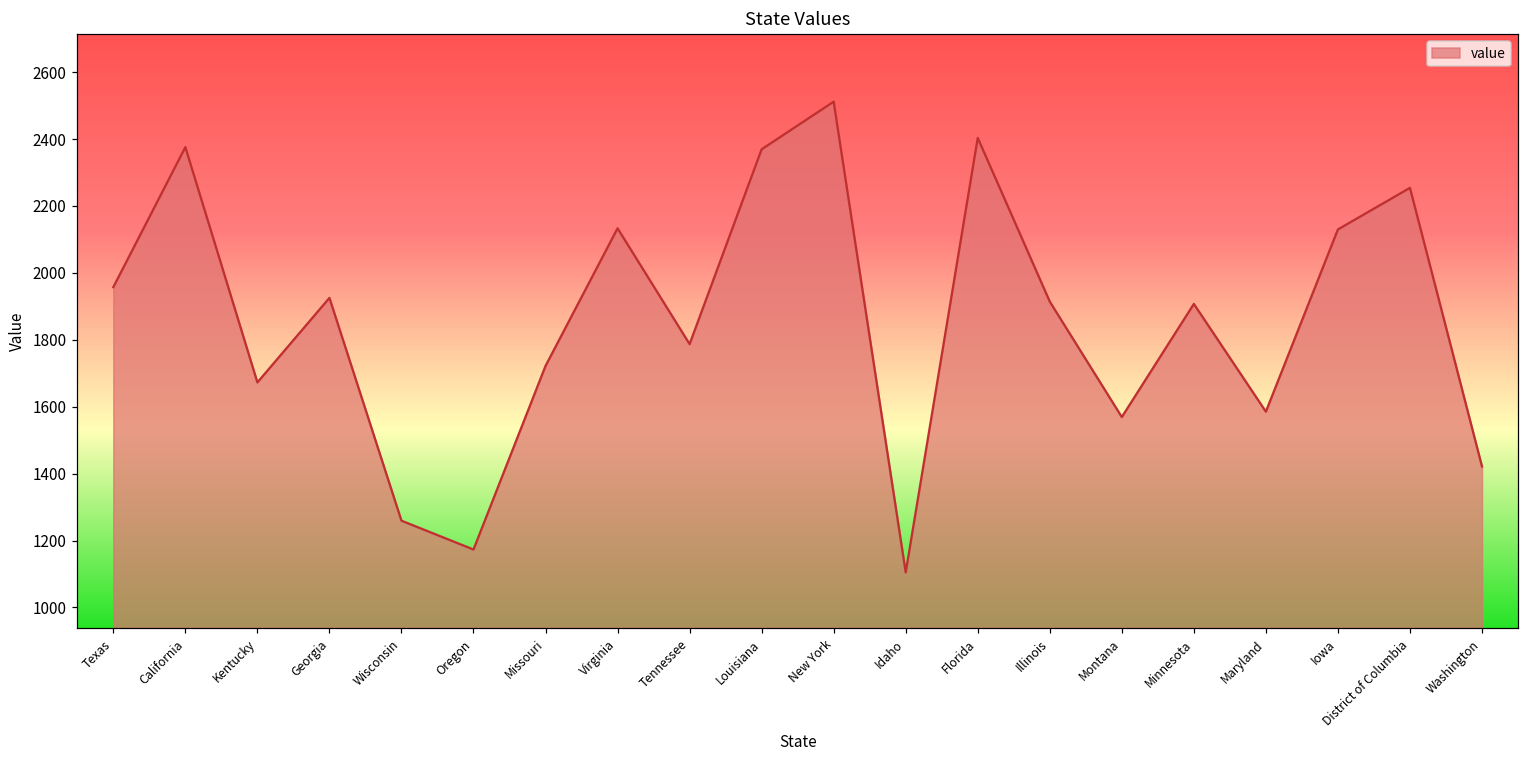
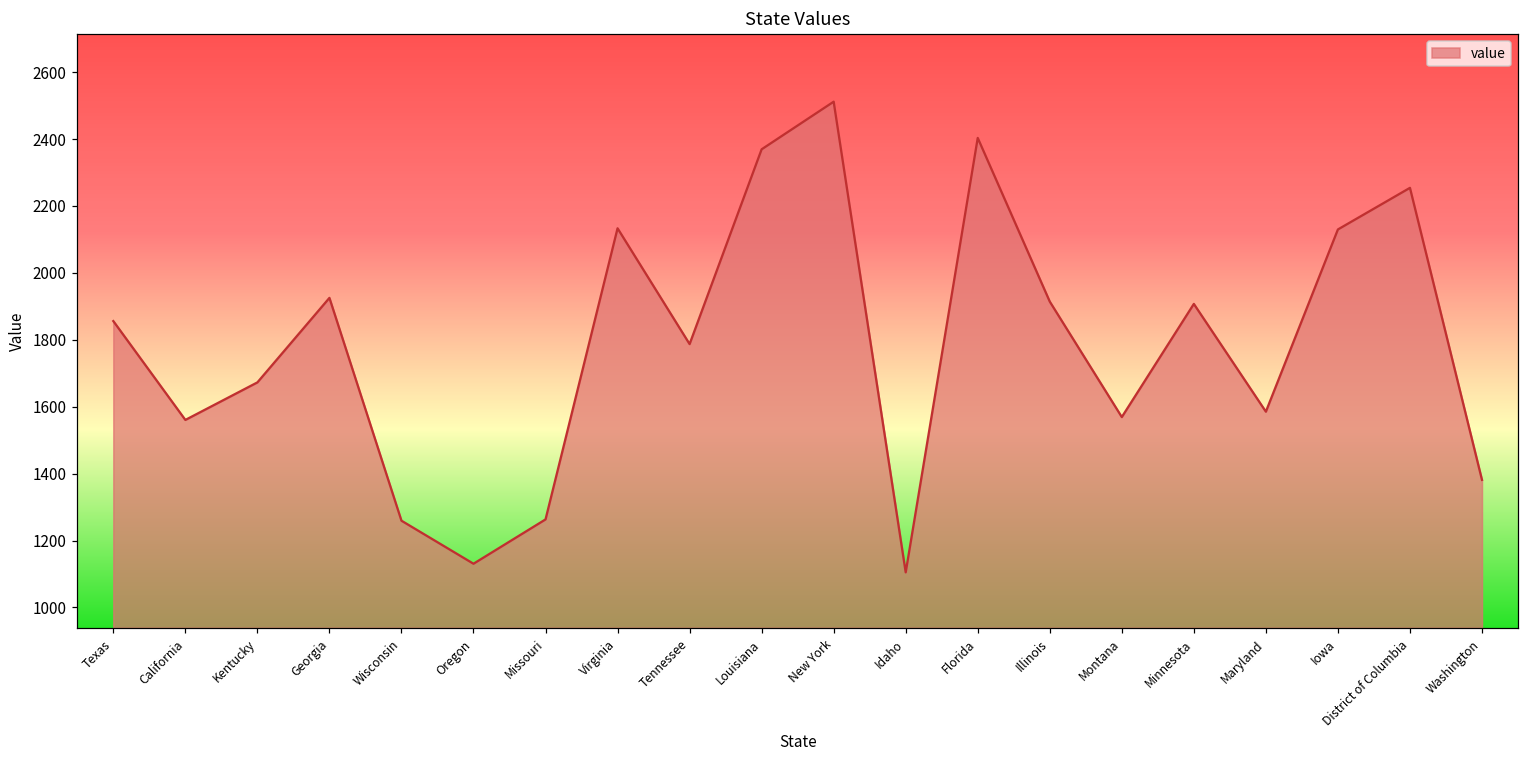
Texas: 1960 -> 1860
California: 2380 -> 1560
Oregon: 1170 -> 1130
Missouri: 1720 -> 1260
Washington: 1420 -> 1380
